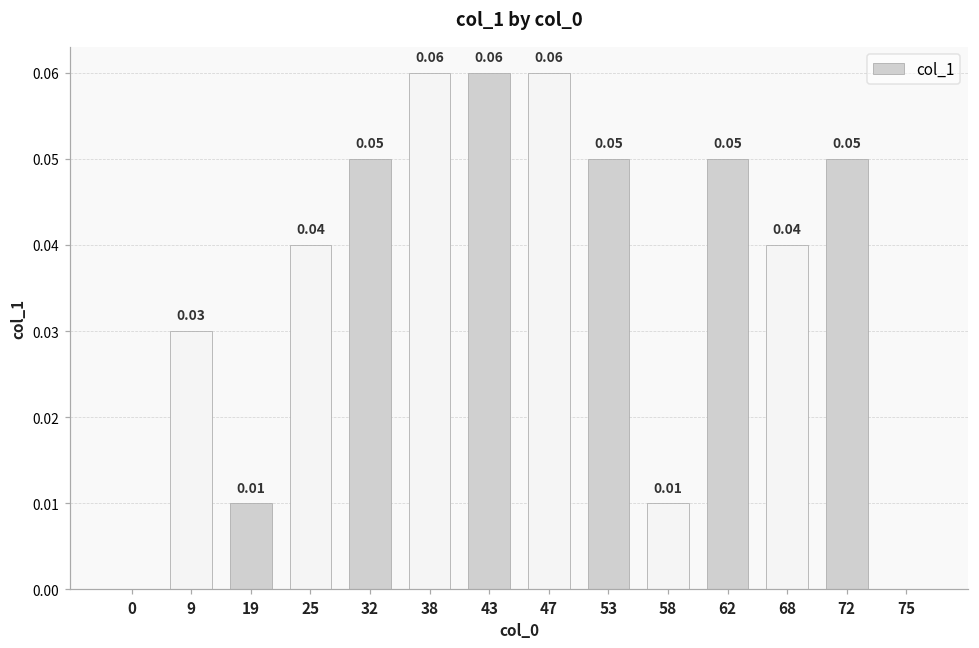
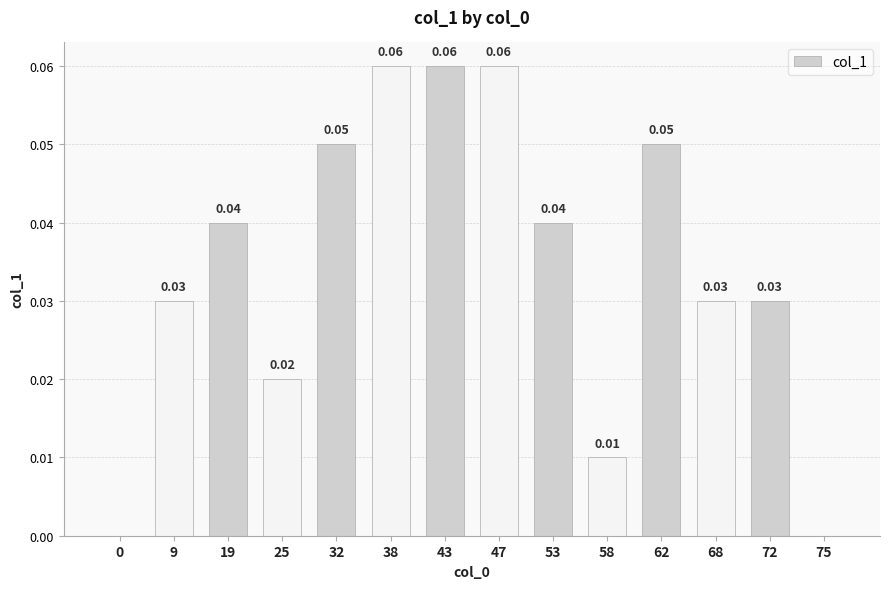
19: 0.01 -> 0.04
25: 0.04 -> 0.02
53: 0.05 -> 0.04
68: 0.04 -> 0.03
72: 0.05 -> 0.03
